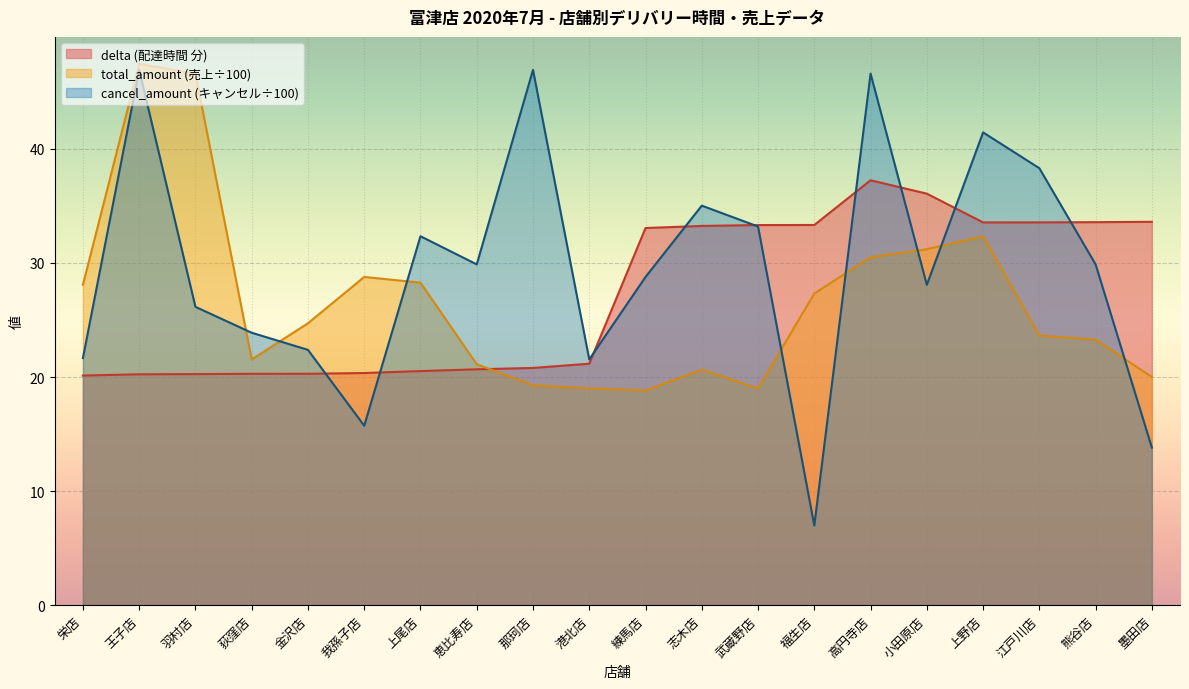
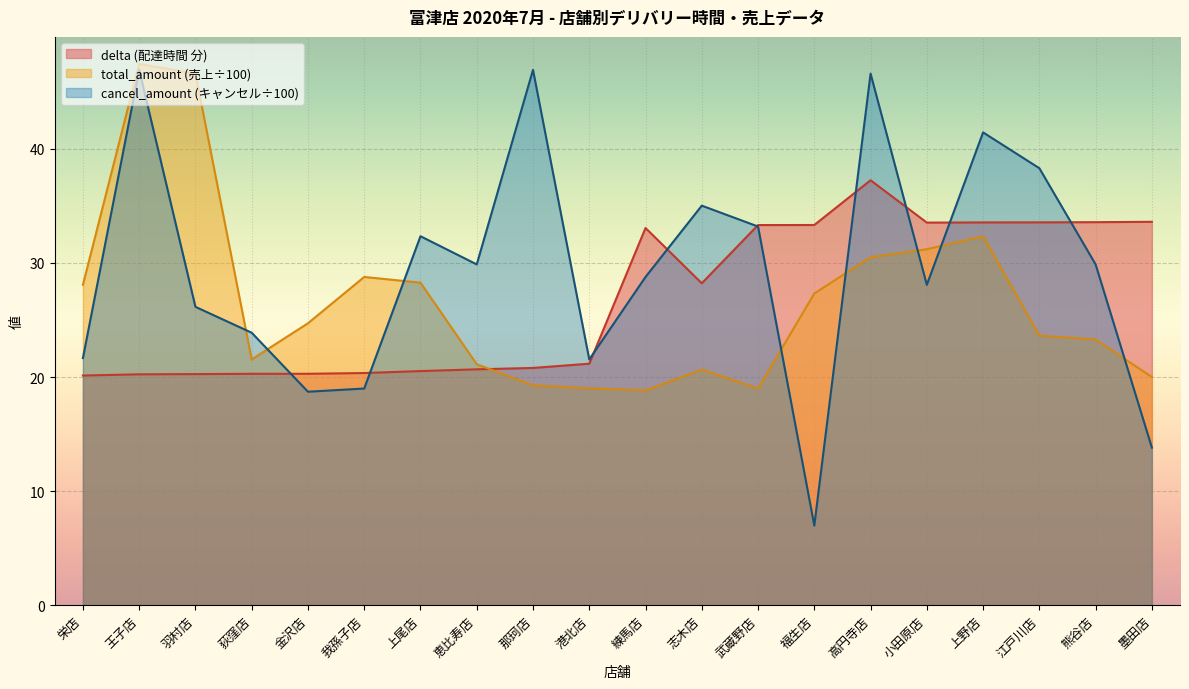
cancel_amount (キャンセル÷100), 金沢店: 22.4 -> 18.7
cancel_amount (キャンセル÷100), 我孫子店: 15.7 -> 19.0
delta (配達時間 分), 志木店: 33.2 -> 28.2
delta (配達時間 分), 小田原店: 36.1 -> 33.5
